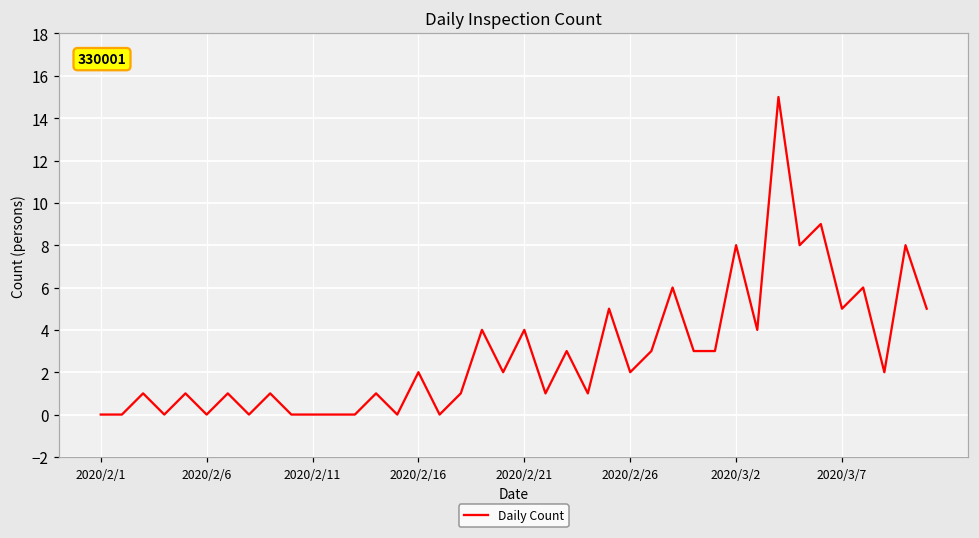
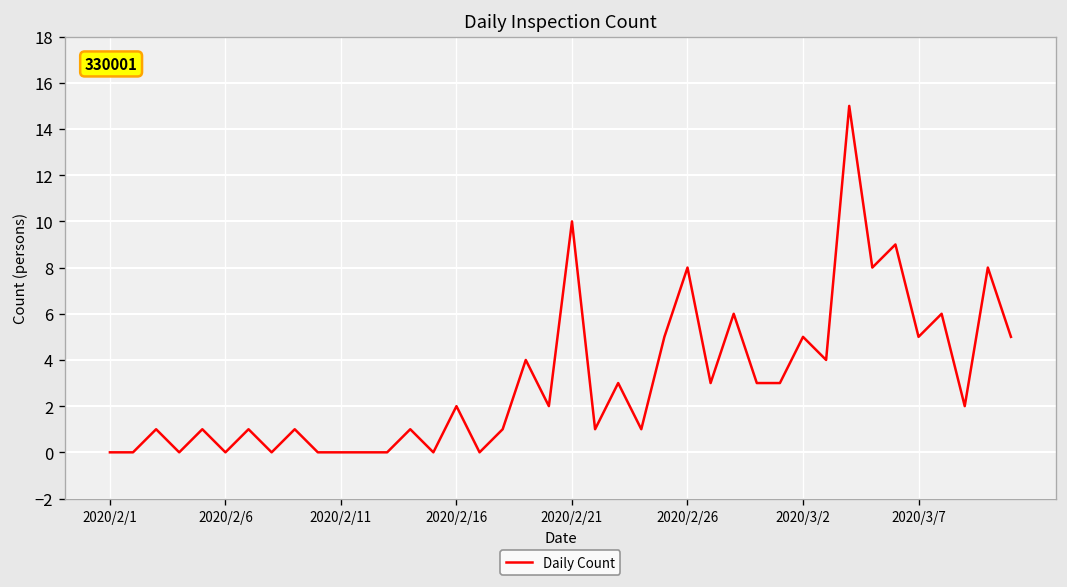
2020/2/21: 4 -> 10
2020/2/26: 2 -> 8
2020/3/2: 8 -> 5
